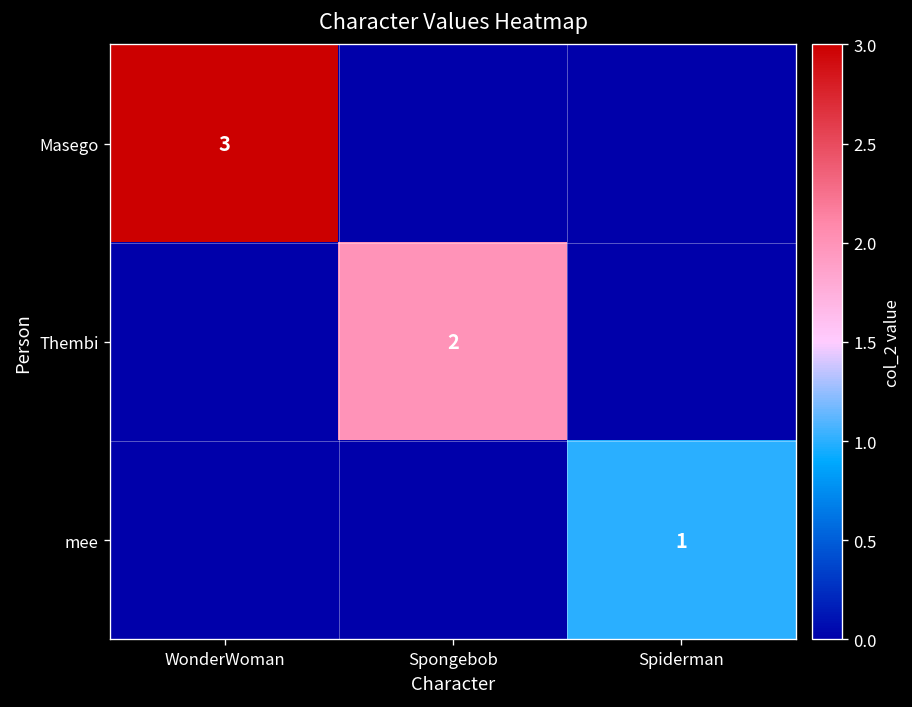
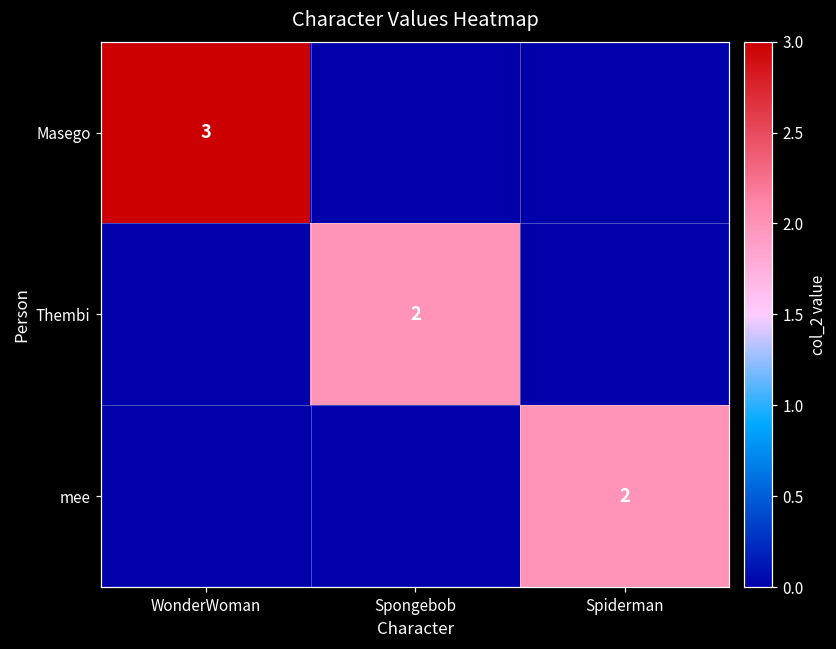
mee, Spiderman: 1 -> 2
